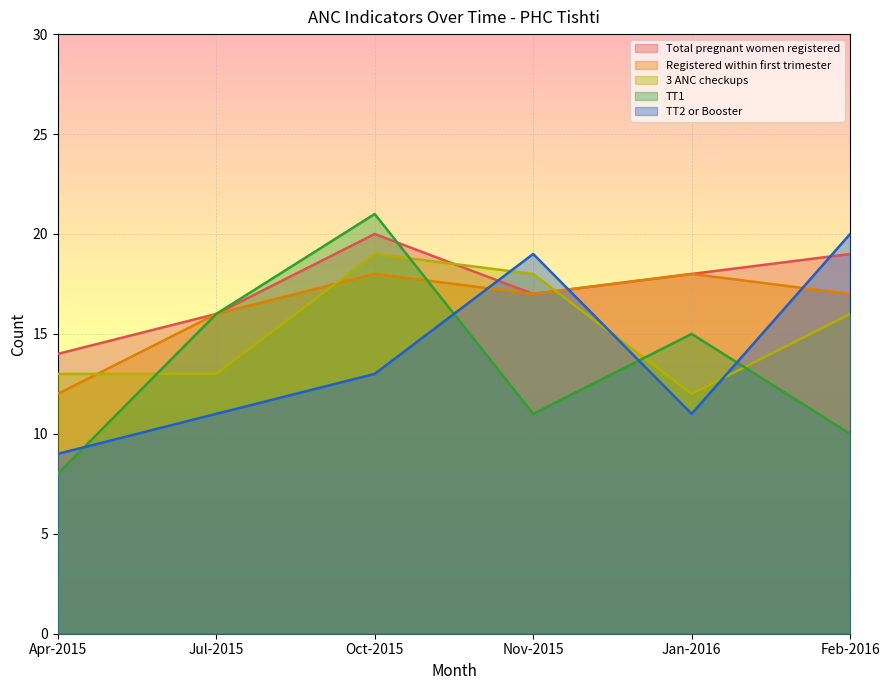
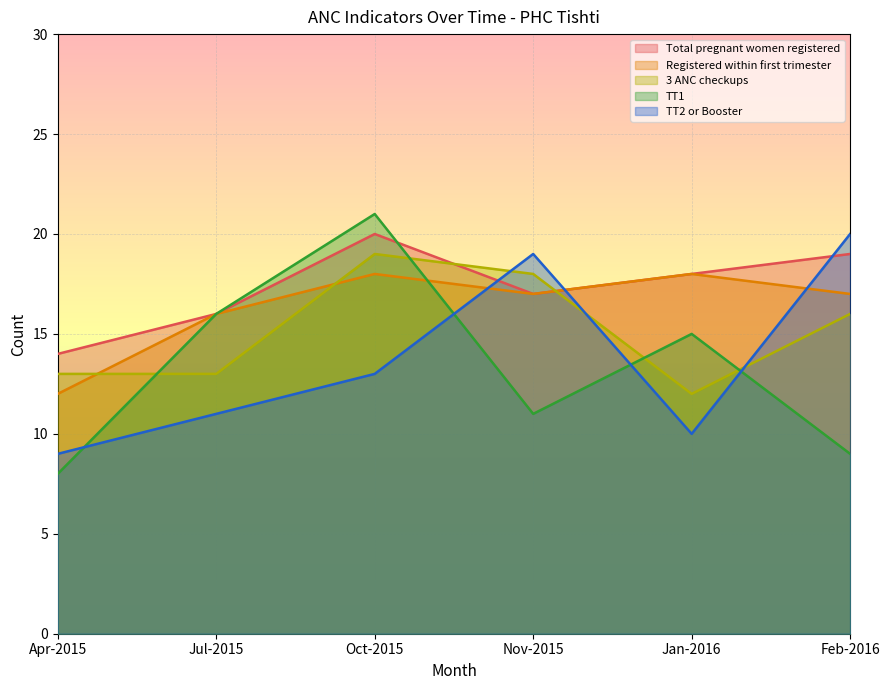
TT2 or Booster, Jan-2016: 11 -> 10
TT1, Feb-2016: 10 -> 9
